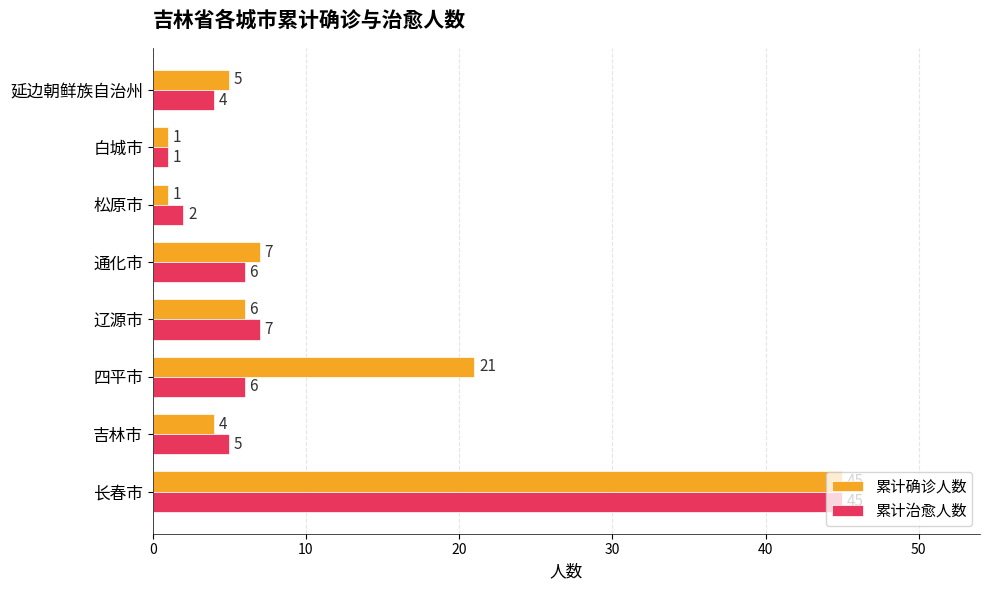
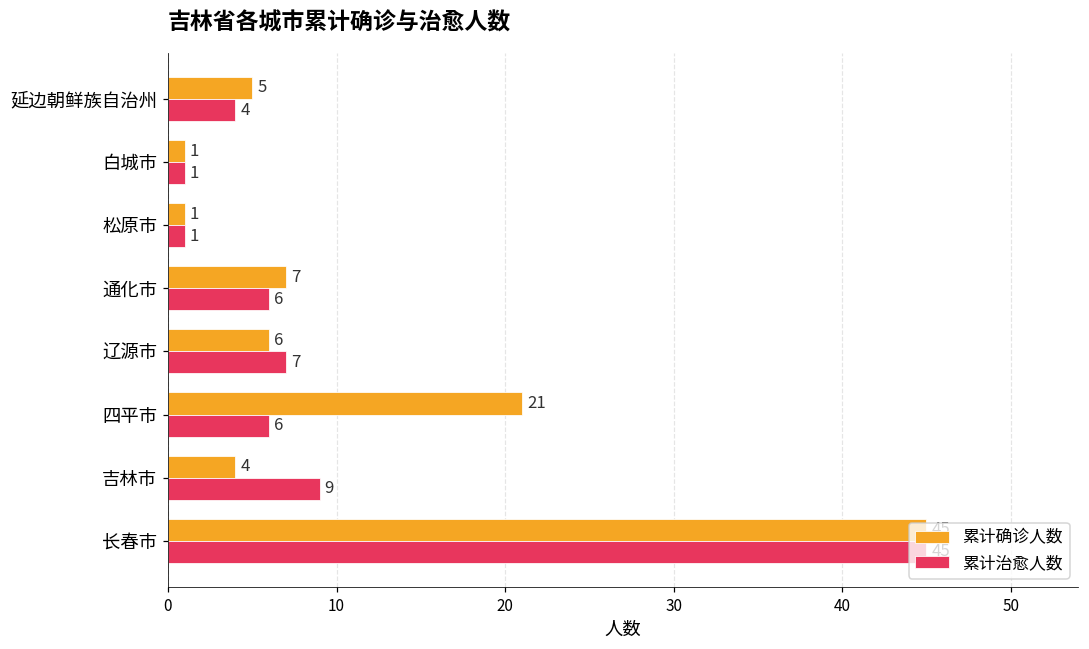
累计治愈人数, 松原市: 2 -> 1
累计治愈人数, 吉林市: 5 -> 9
